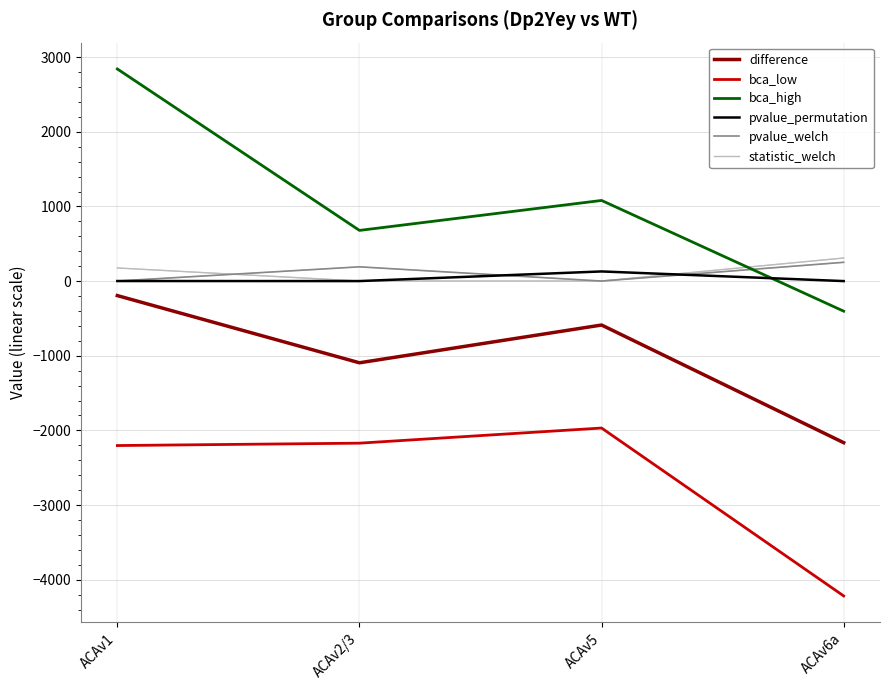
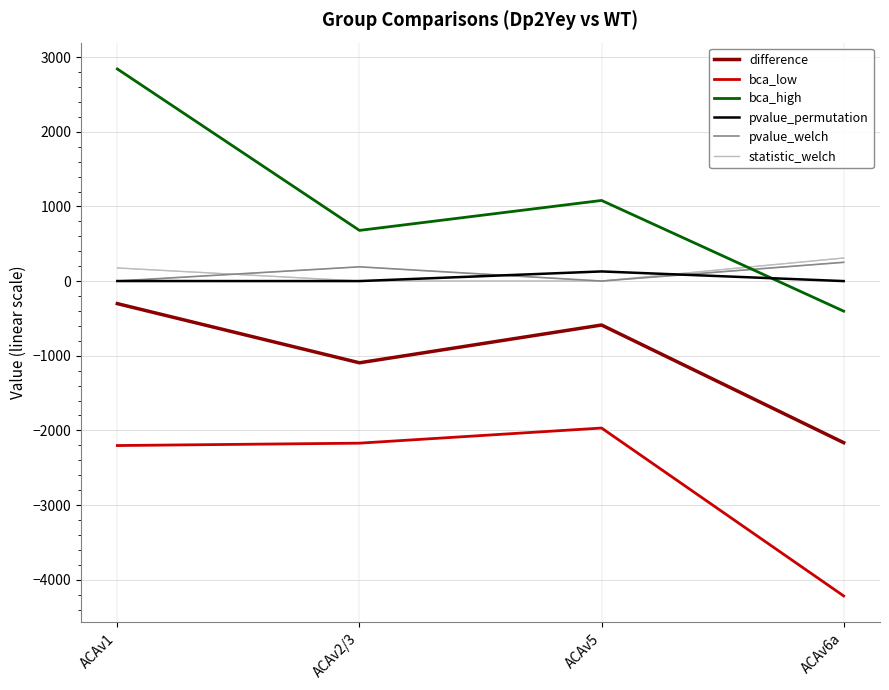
difference, ACAv1: -200 -> -300
